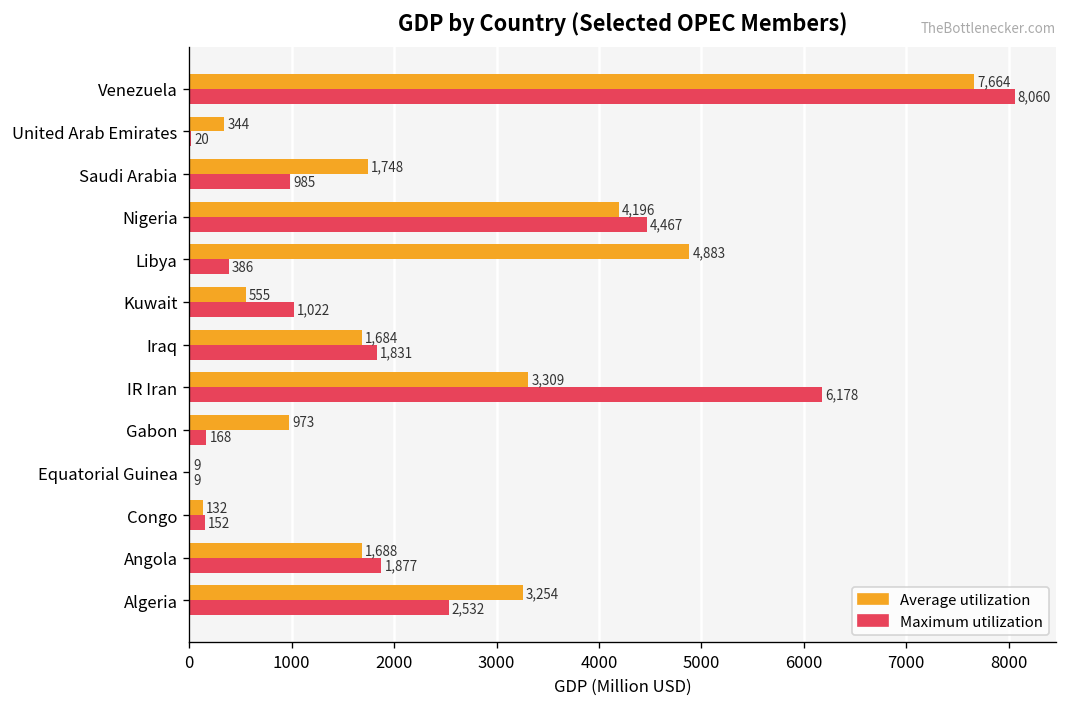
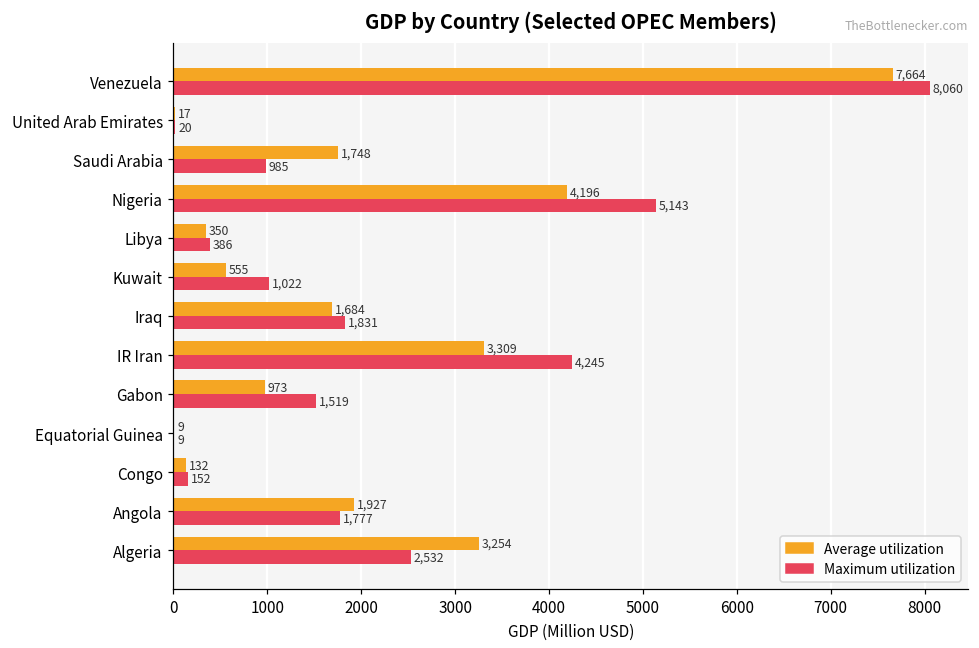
Average utilization, United Arab Emirates: 344 -> 17
Maximum utilization, Nigeria: 4,467 -> 5,143
Average utilization, Libya: 4,883 -> 350
Maximum utilization, IR Iran: 6,178 -> 4,245
Maximum utilization, Gabon: 168 -> 1,519
Average utilization, Angola: 1,688 -> 1,927
Maximum utilization, Angola: 1,877 -> 1,777
